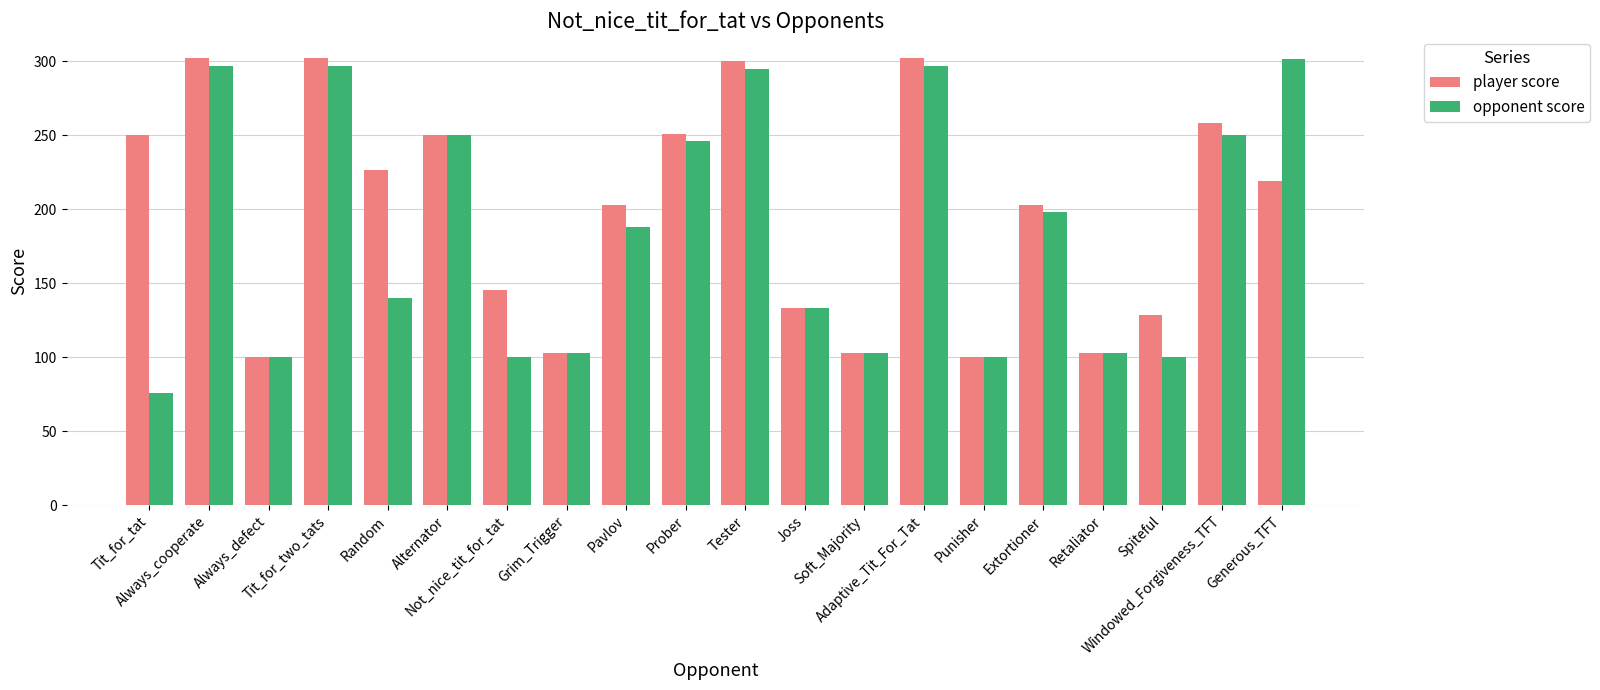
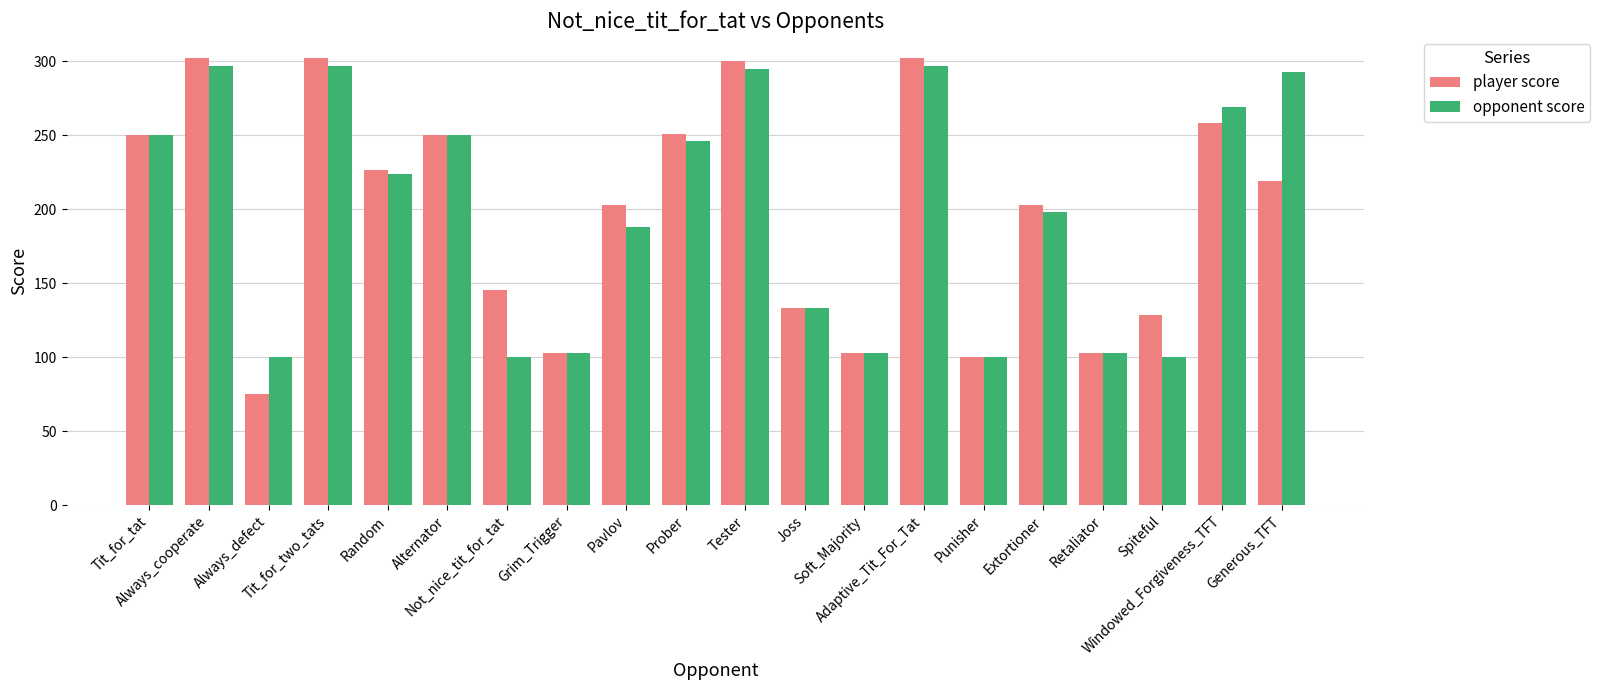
opponent score, Tit_for_tat: 76 -> 250
player score, Always_defect: 100 -> 75
opponent score, Random: 140 -> 224
opponent score, Windowed_Forgiveness_TFT: 250 -> 269
opponent score, Generous_TFT: 301 -> 293
